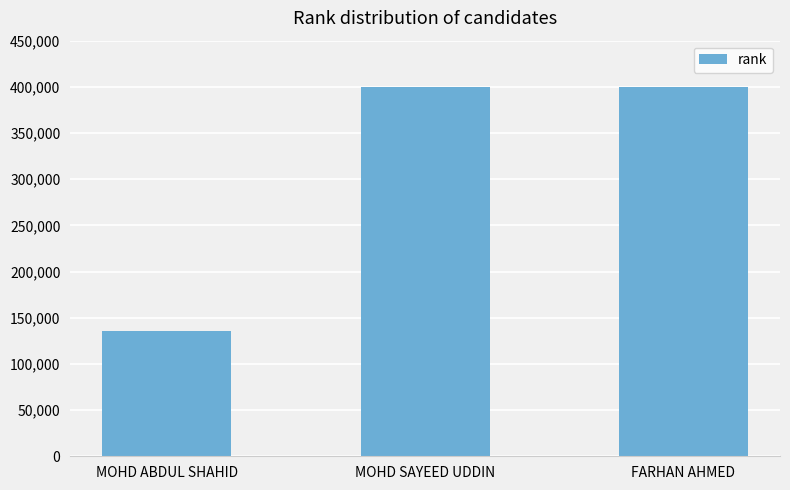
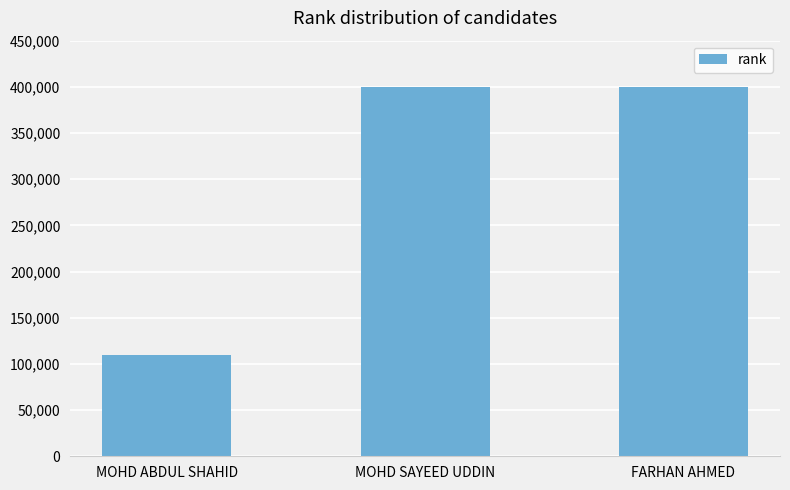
MOHD ABDUL SHAHID: 140,000 -> 110,000
